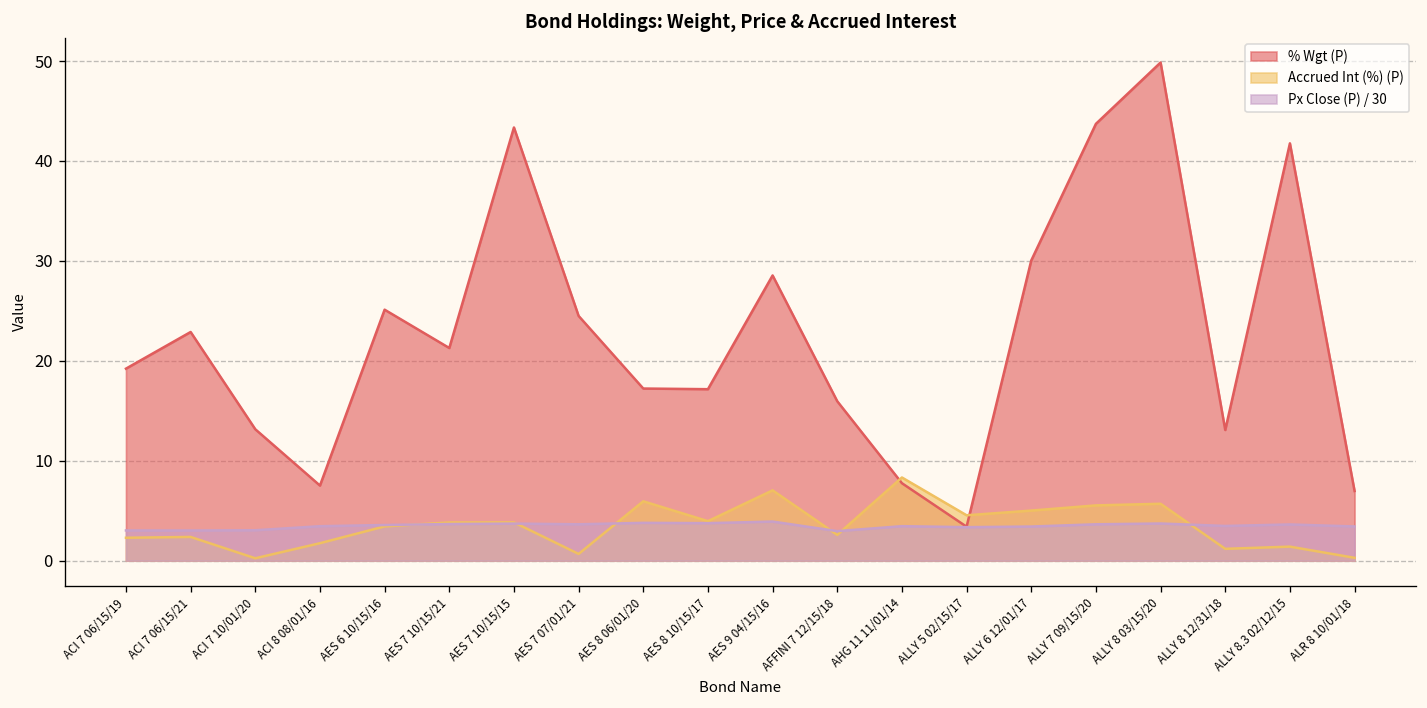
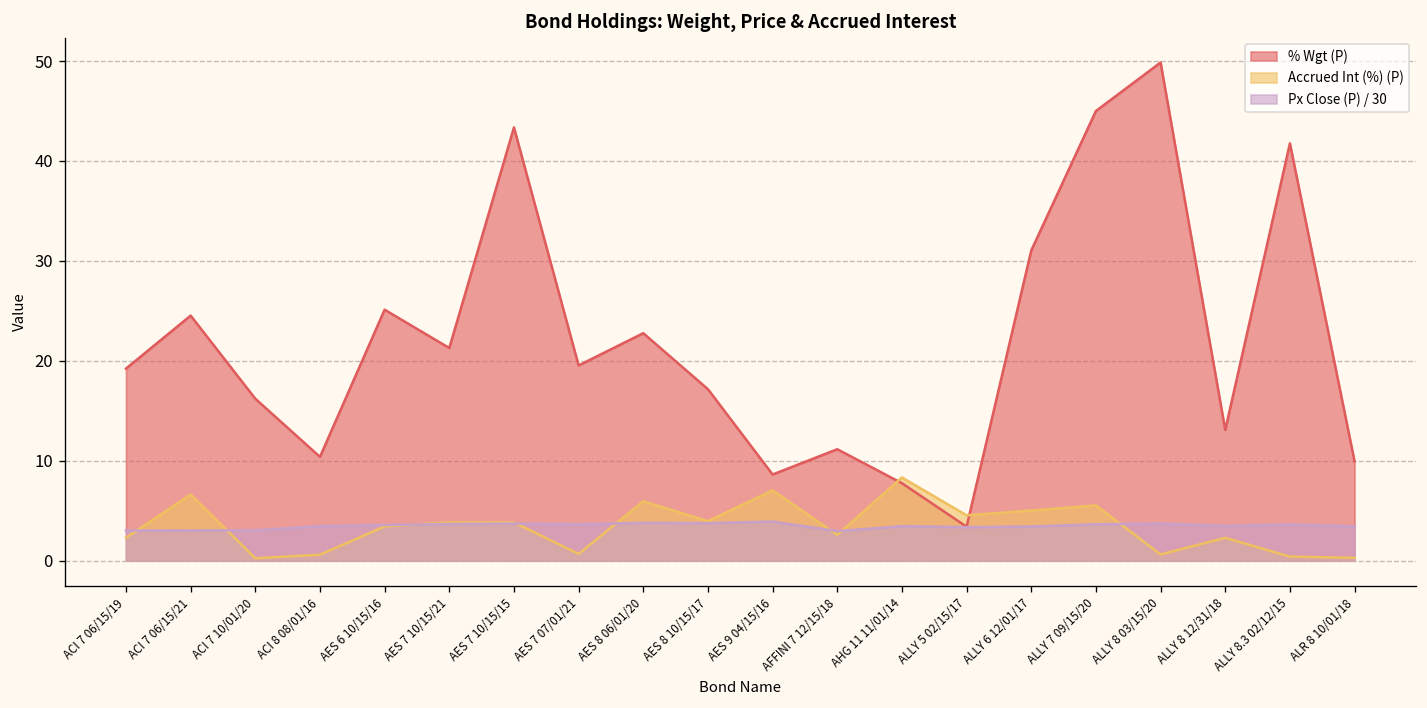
% Wgt (P), ACI 7 06/15/21: 23 -> 25
Accrued Int (%) (P), ACI 7 06/15/21: 2 -> 7
% Wgt (P), ACI 7 10/01/20: 13 -> 16
% Wgt (P), ACI 8 08/01/16: 8 -> 10
Accrued Int (%) (P), ACI 8 08/01/16: 2 -> 1
% Wgt (P), AES 7 07/01/21: 24 -> 20
% Wgt (P), AES 8 06/01/20: 17 -> 23
% Wgt (P), AES 9 04/15/16: 29 -> 9
% Wgt (P), AFFINI 7 12/15/18: 16 -> 11
% Wgt (P), ALLY 6 12/01/17: 30 -> 31
% Wgt (P), ALLY 7 09/15/20: 44 -> 45
Accrued Int (%) (P), ALLY 8 03/15/20: 6 -> 1
Accrued Int (%) (P), ALLY 8 12/31/18: 1 -> 2
Accrued Int (%) (P), ALLY 8.3 02/12/15: 1 -> 0
% Wgt (P), ALR 8 10/01/18: 7 -> 10
